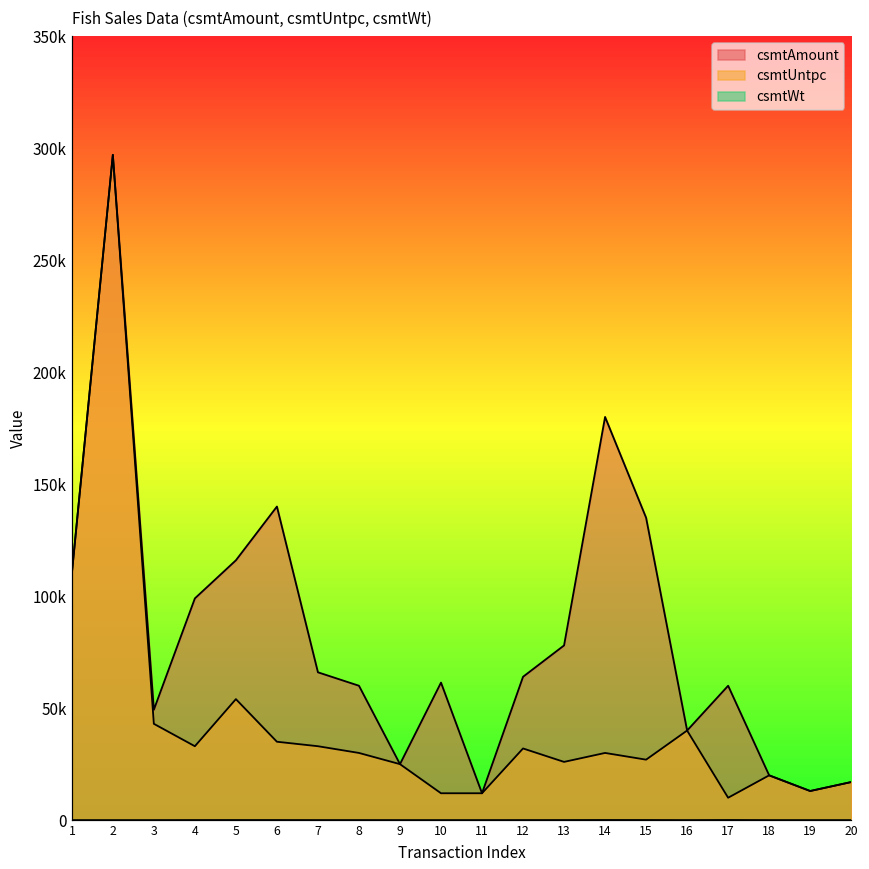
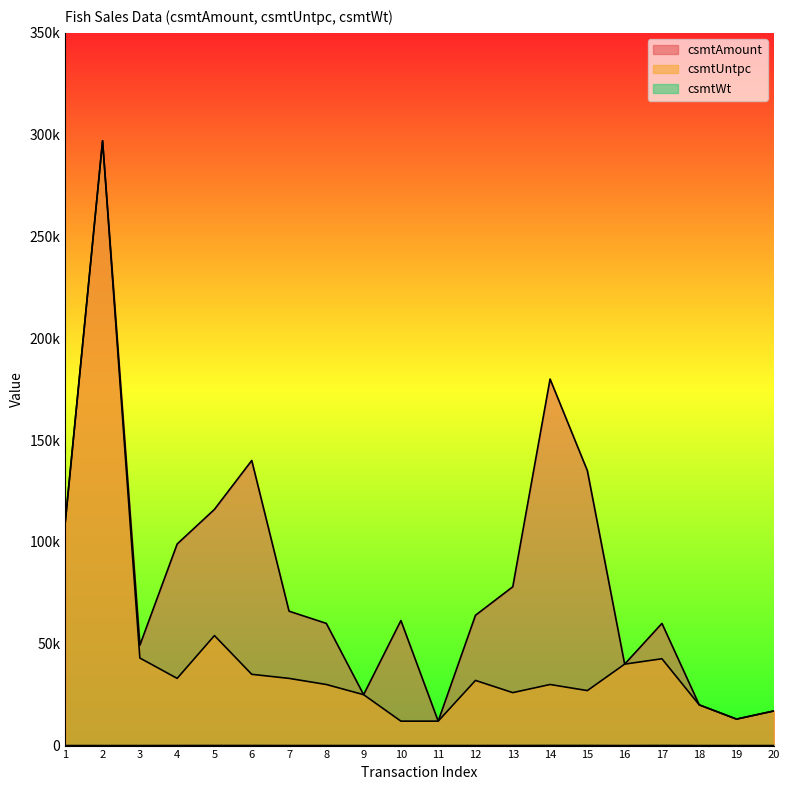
csmtUntpc, 17: 10000 -> 43000
